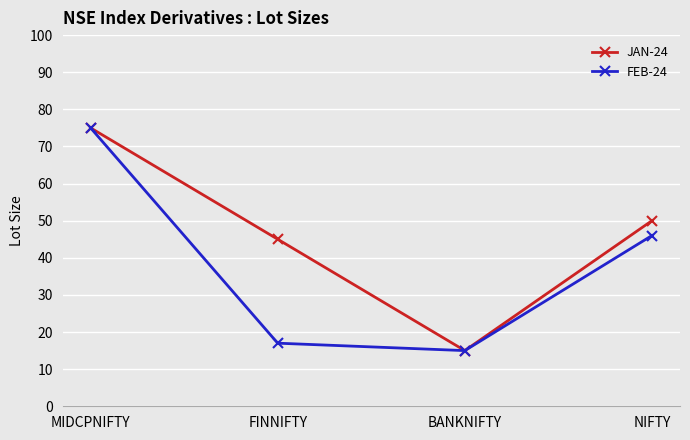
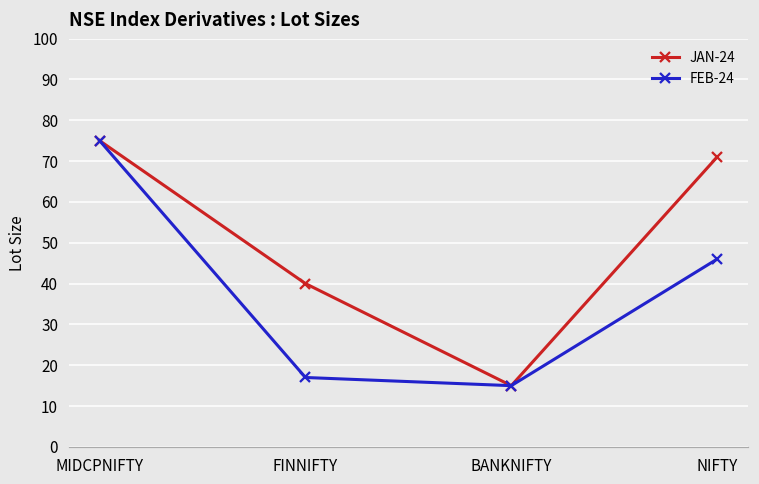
JAN-24, FINNIFTY: 45 -> 40
JAN-24, NIFTY: 50 -> 71
